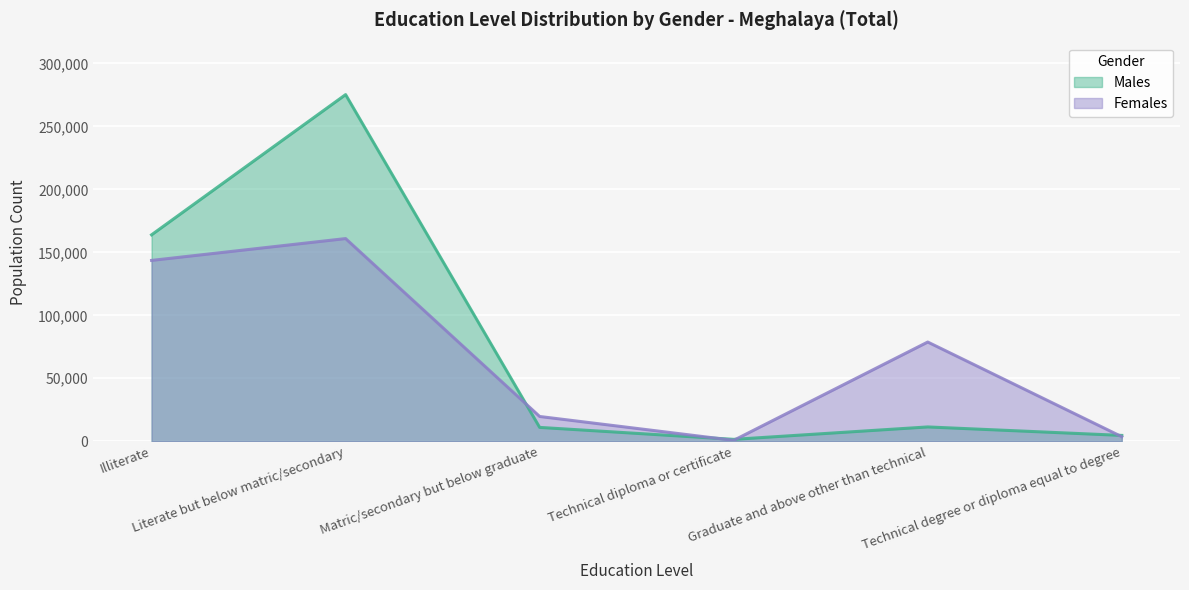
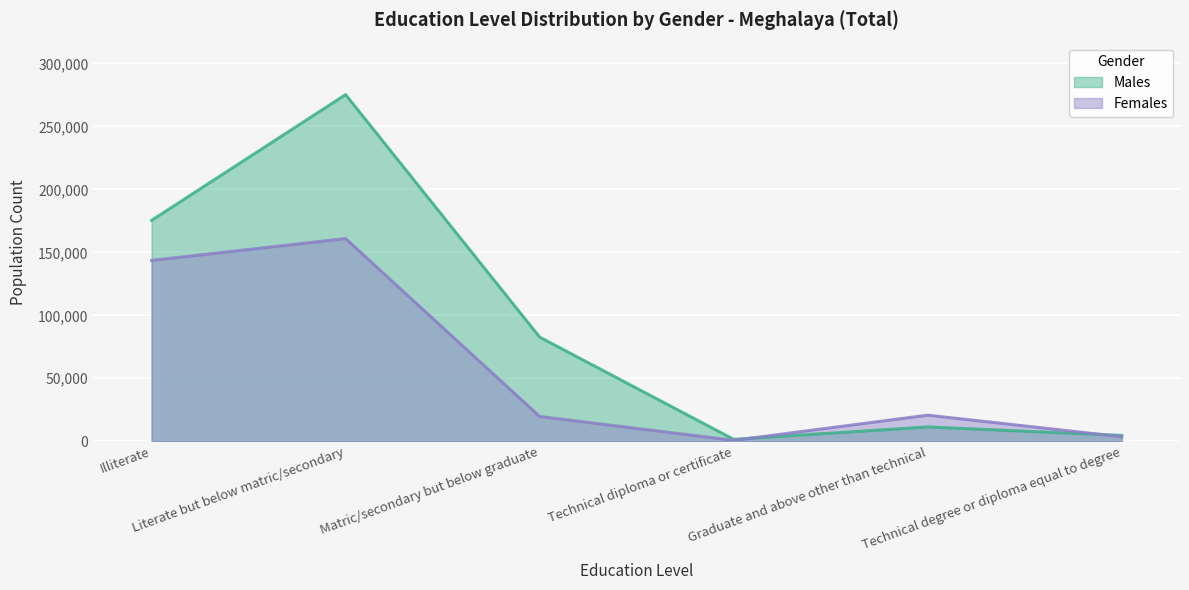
Males, Illiterate: 164,000 -> 175,000
Males, Matric/secondary but below graduate: 11,000 -> 83,000
Females, Graduate and above other than technical: 79,000 -> 21,000
